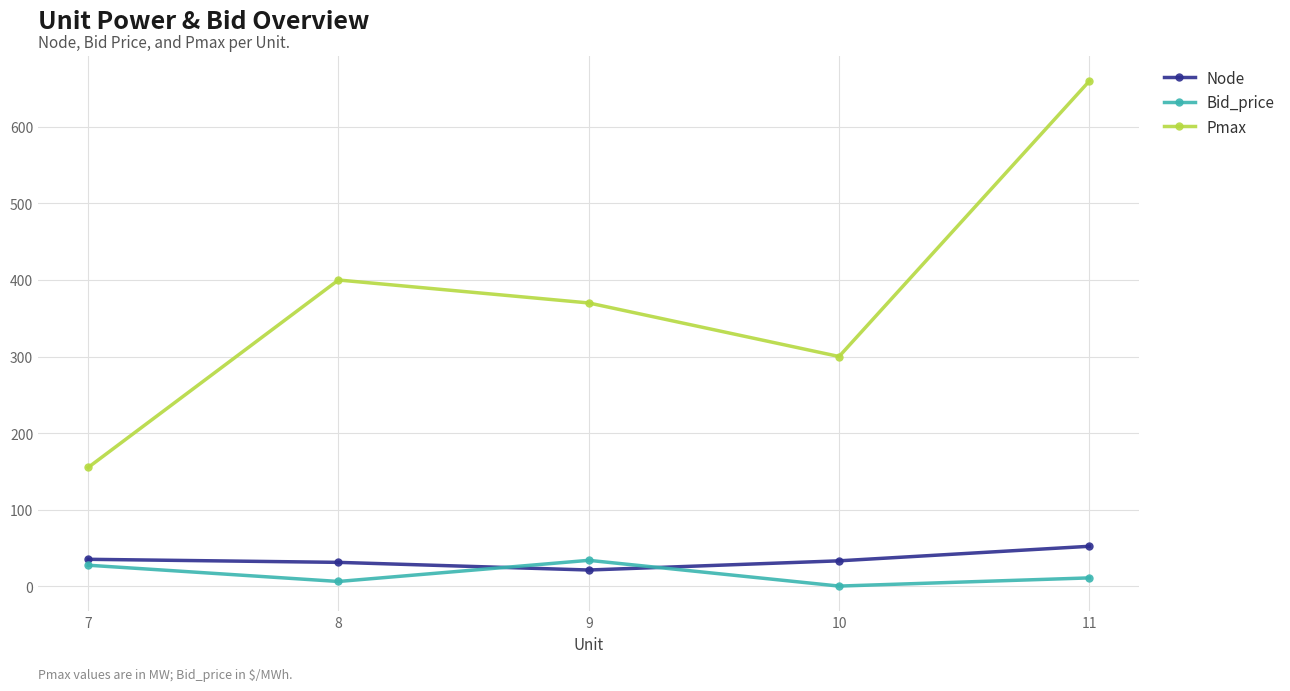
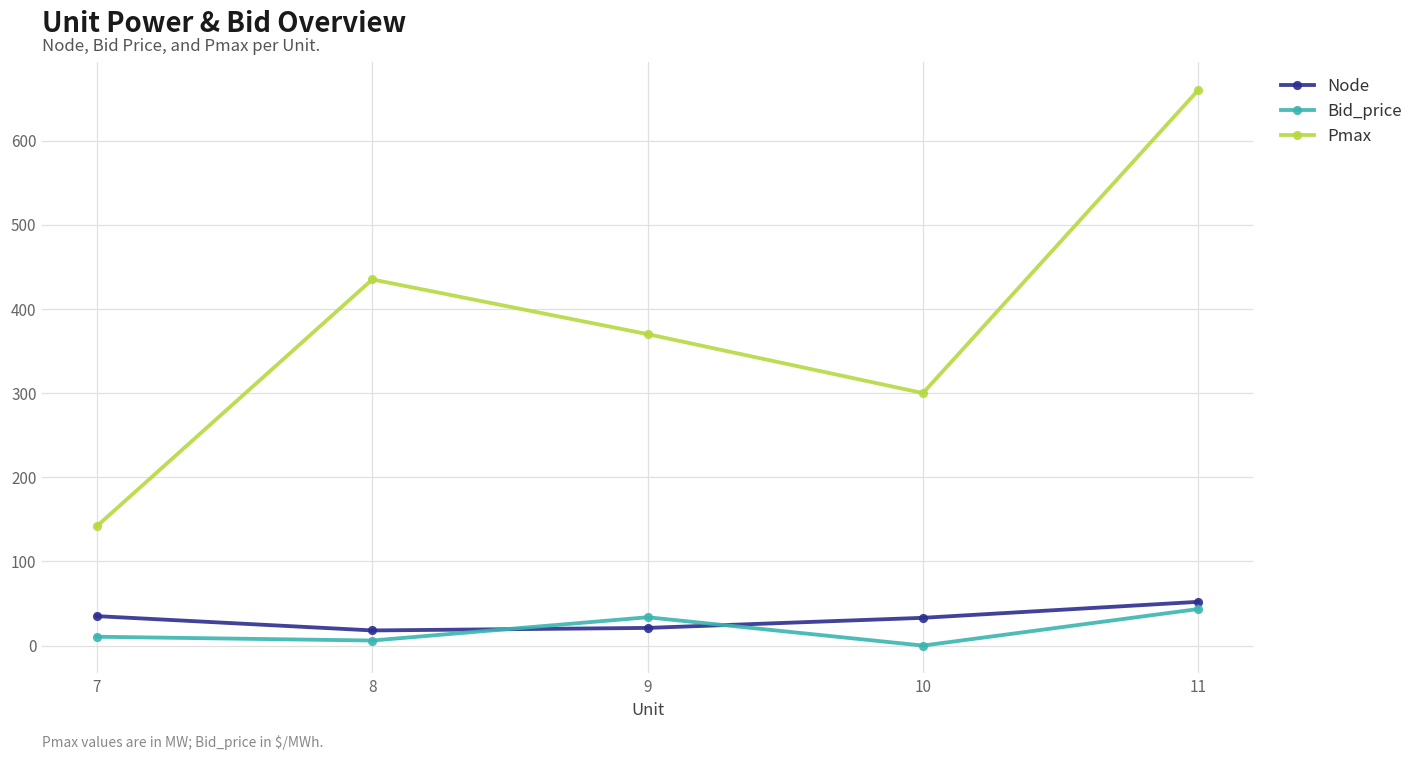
Bid_price, 7: 30 -> 10
Pmax, 7: 160 -> 140
Node, 8: 30 -> 20
Pmax, 8: 400 -> 440
Bid_price, 11: 10 -> 40
